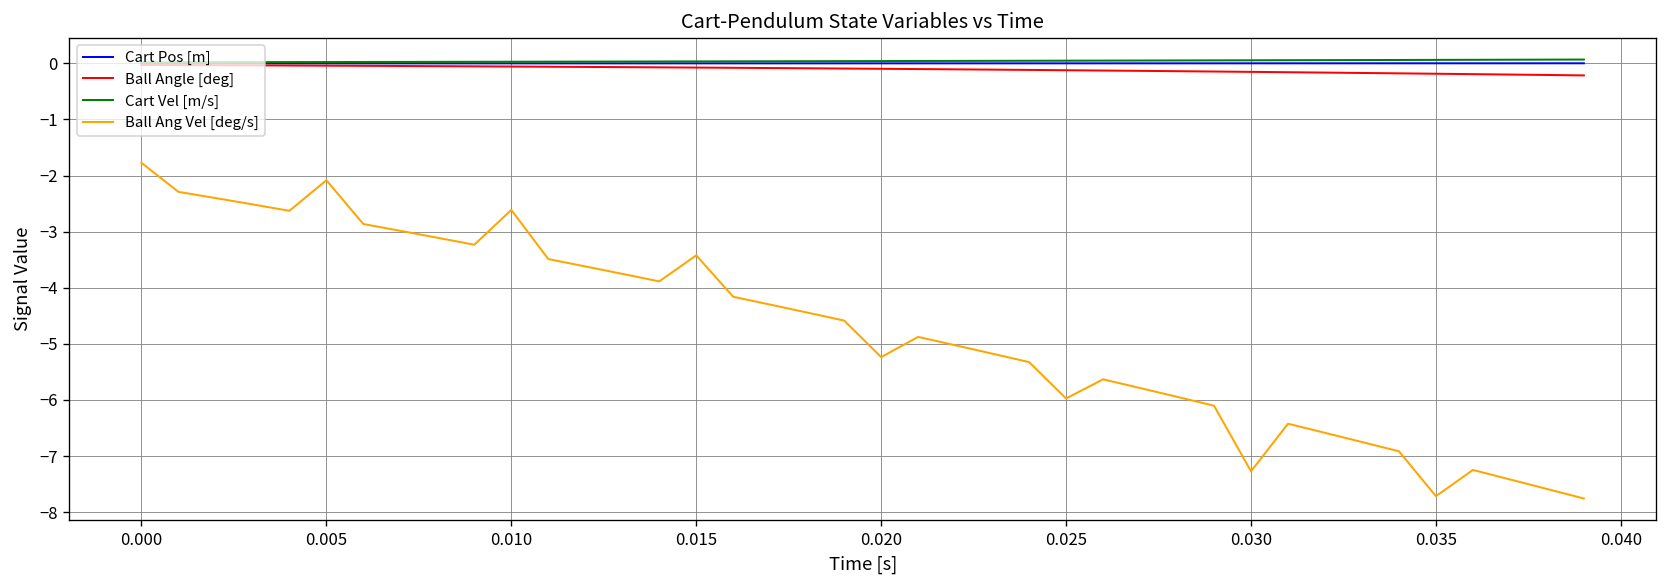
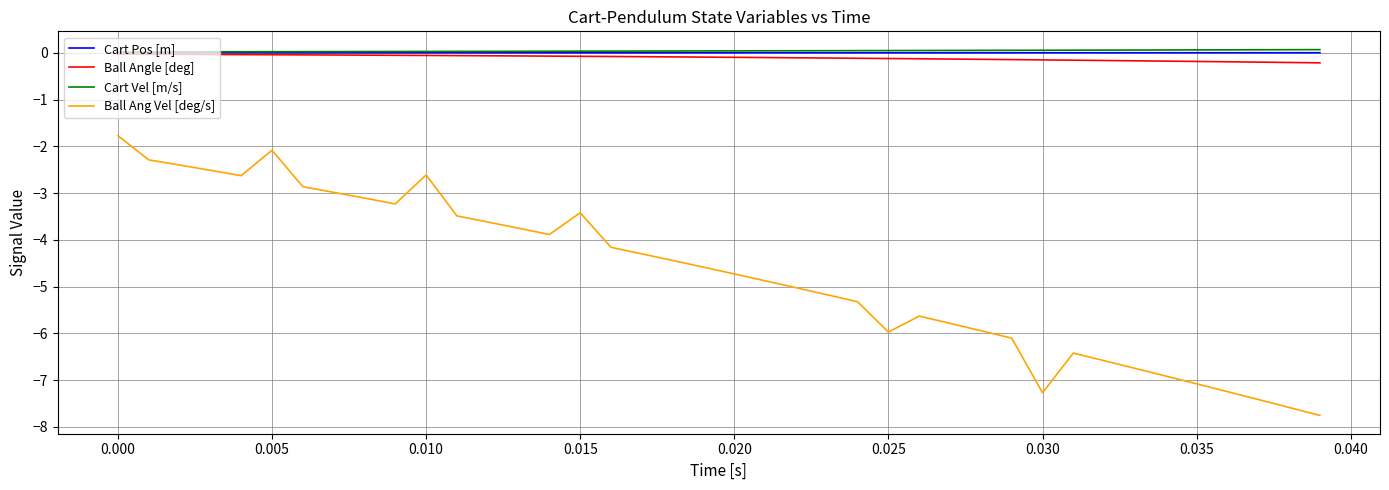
Ball Ang Vel [deg/s], 0.020: -5.2 -> -4.7
Ball Ang Vel [deg/s], 0.035: -7.7 -> -7.1
